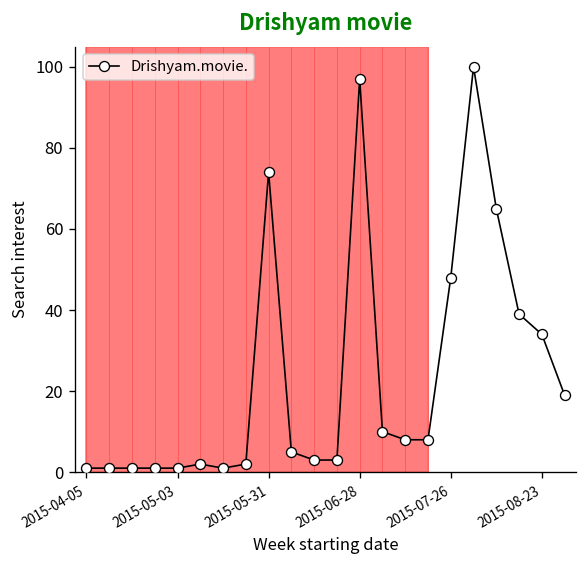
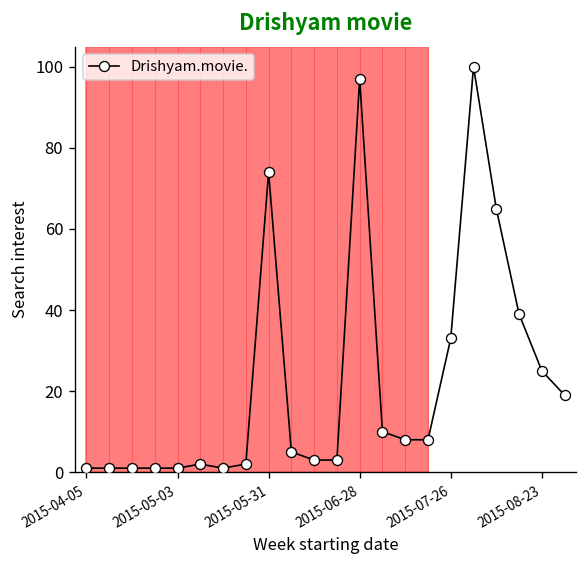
2015-07-26: 48 -> 33
2015-08-23: 34 -> 25
